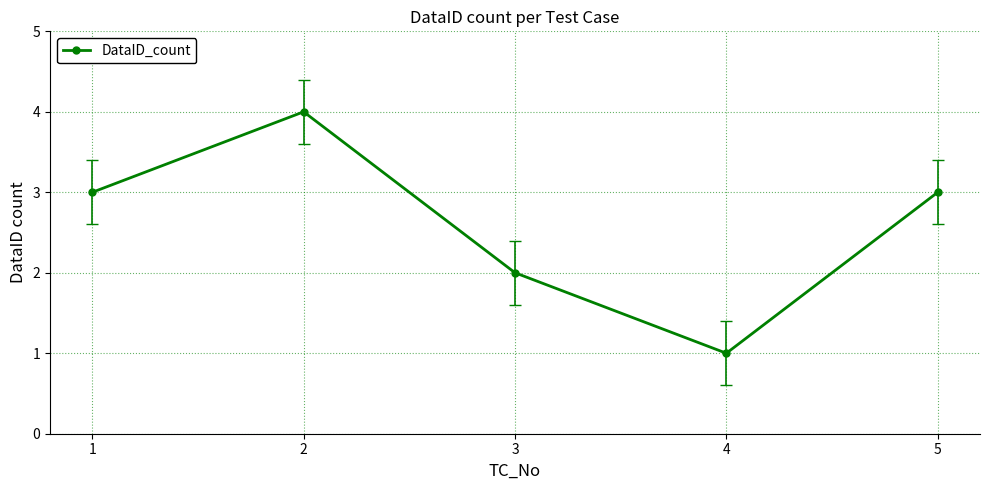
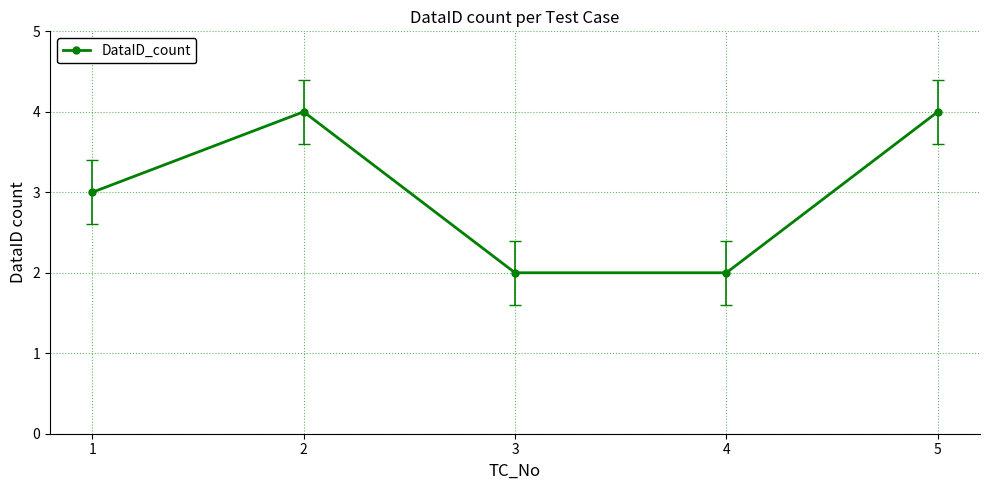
DataID_count, 4: 1 -> 2
DataID_count, 5: 3 -> 4
